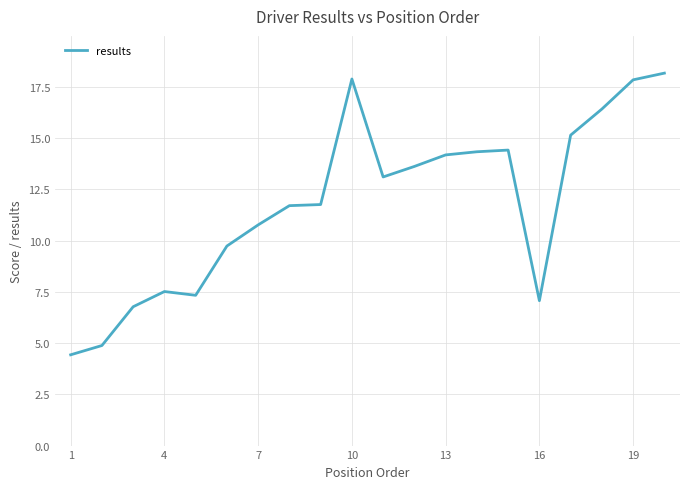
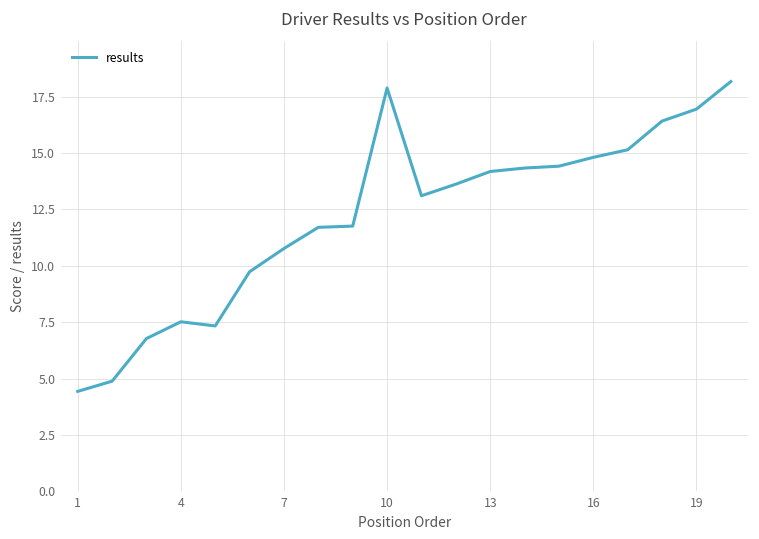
16: 7.1 -> 14.8
19: 17.8 -> 17.0
